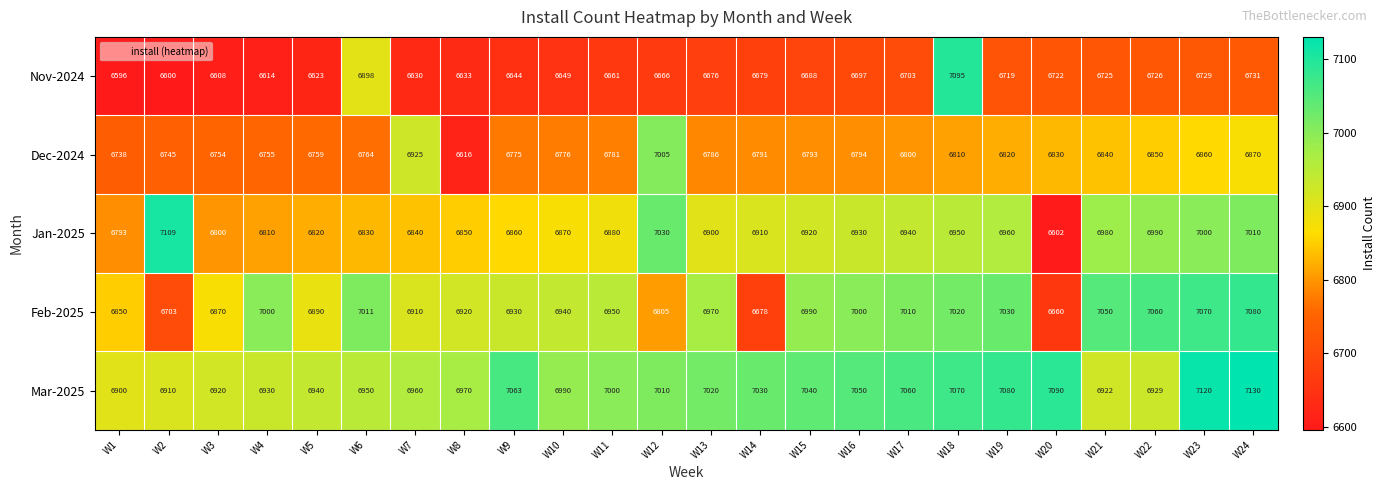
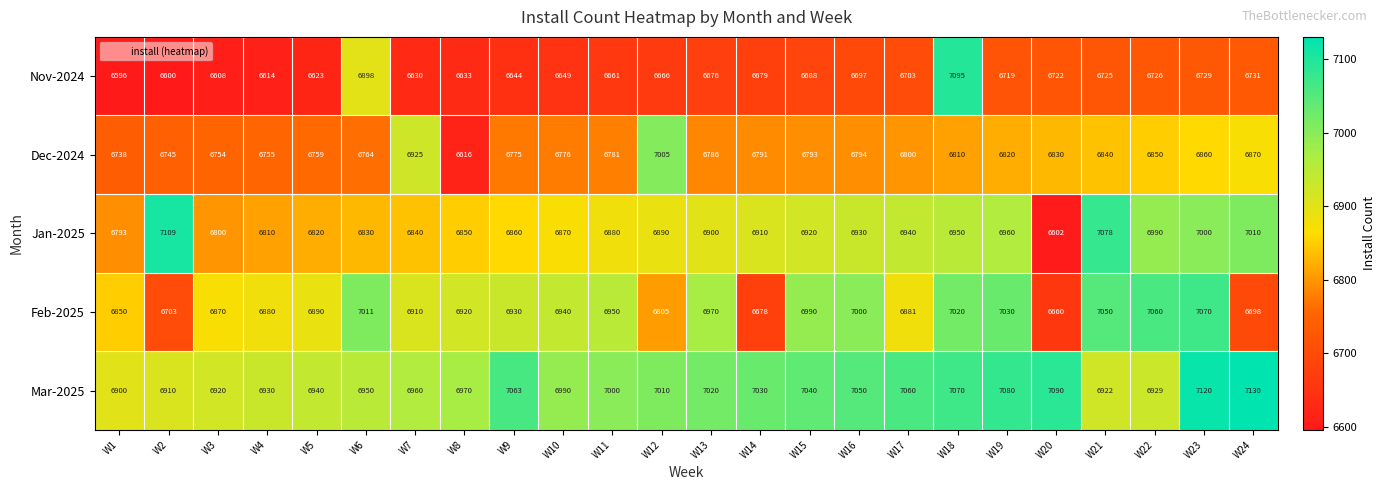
Jan-2025, W12: 7030 -> 6890
Jan-2025, W21: 6980 -> 7078
Feb-2025, W4: 7000 -> 6880
Feb-2025, W17: 7010 -> 6881
Feb-2025, W24: 7080 -> 6698
